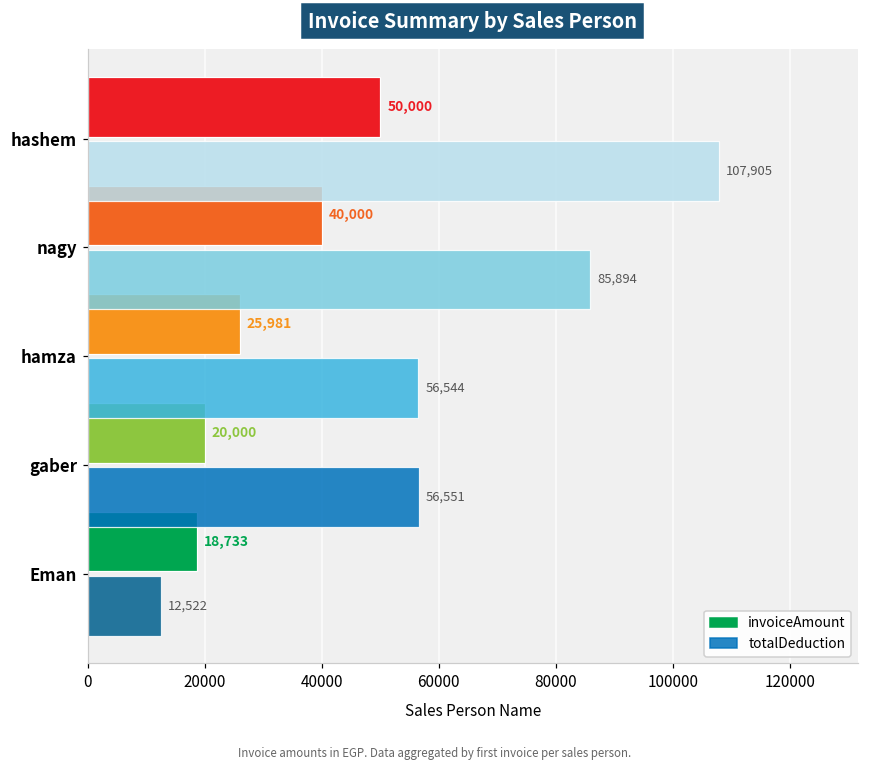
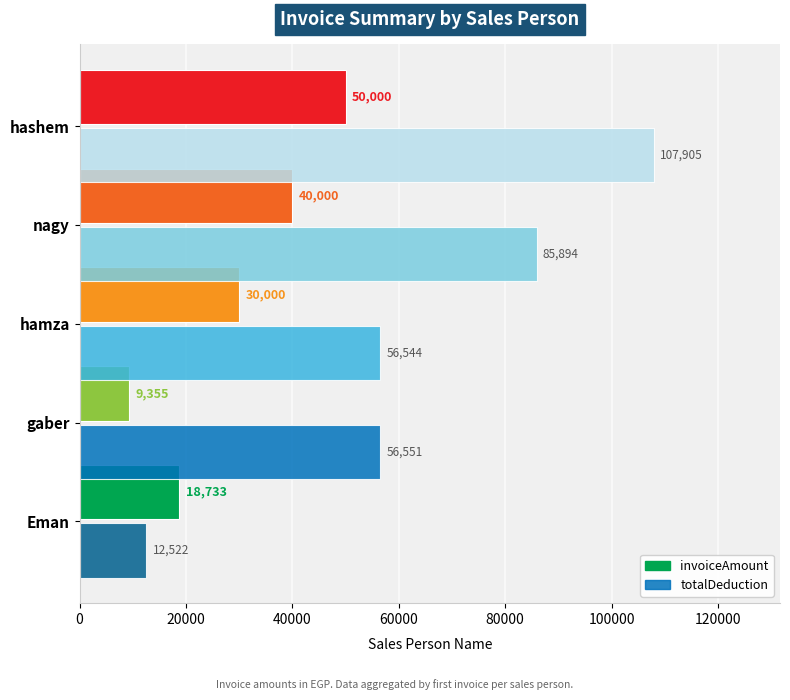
invoiceAmount, hamza: 25,981 -> 30,000
invoiceAmount, gaber: 20,000 -> 9,355
